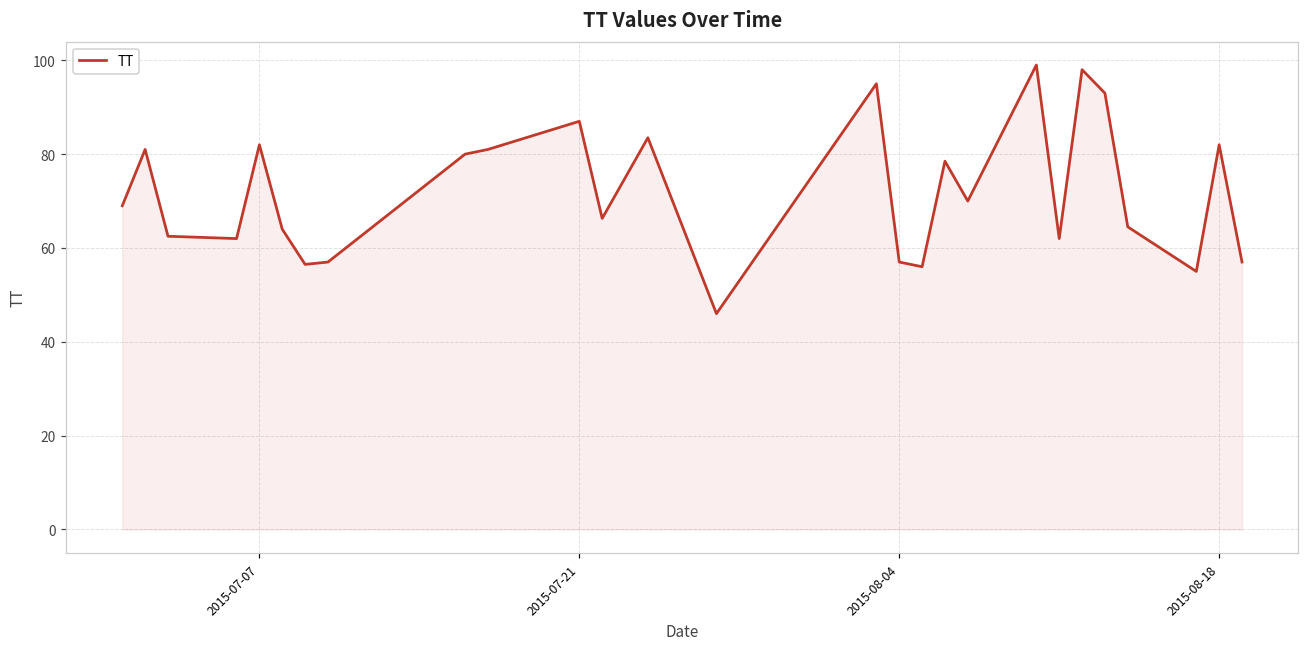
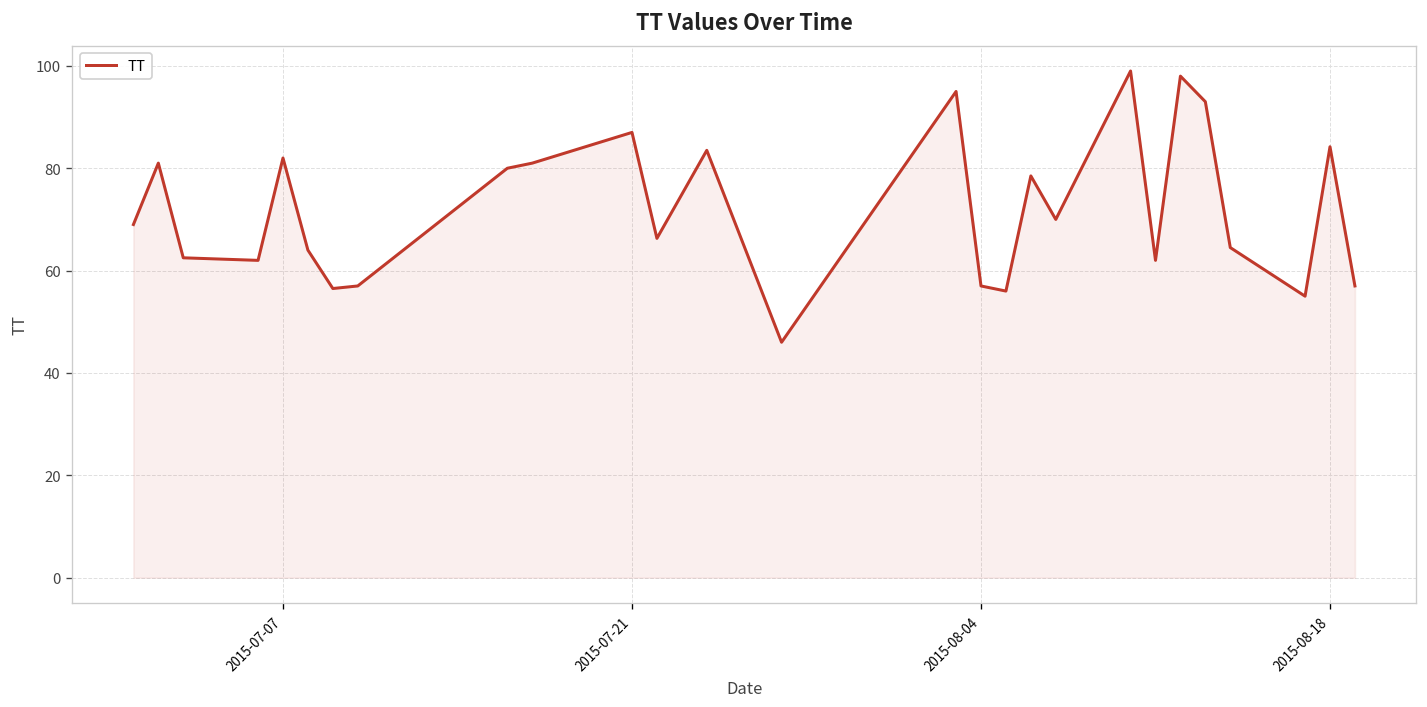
2015-08-18: 82 -> 84
